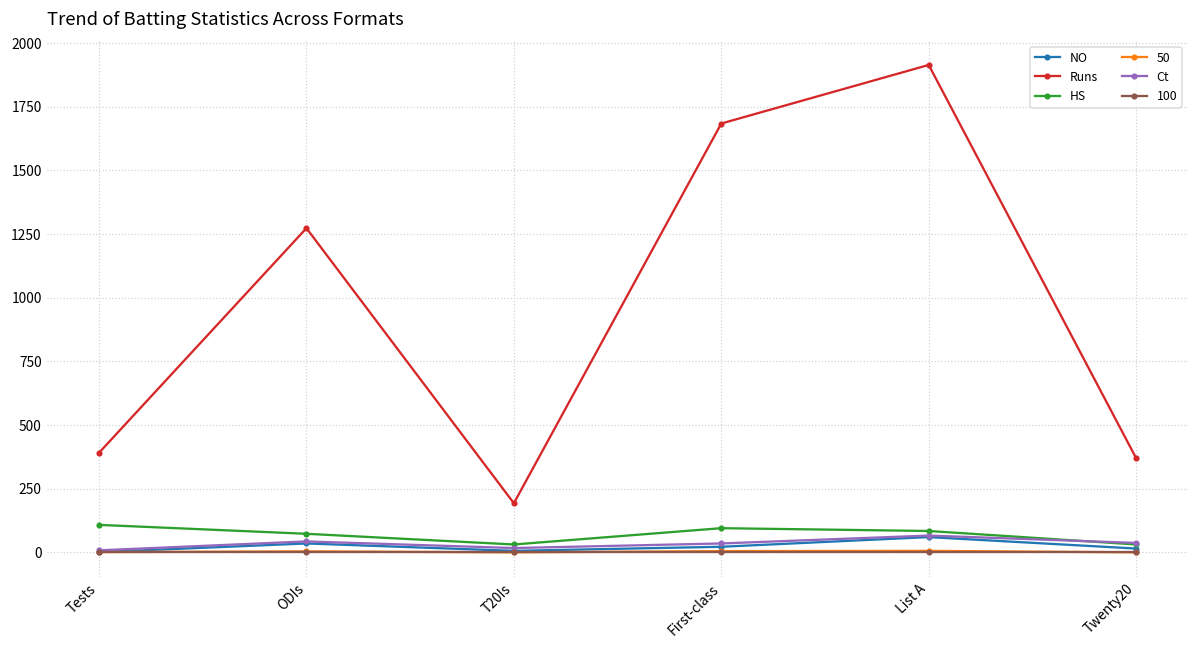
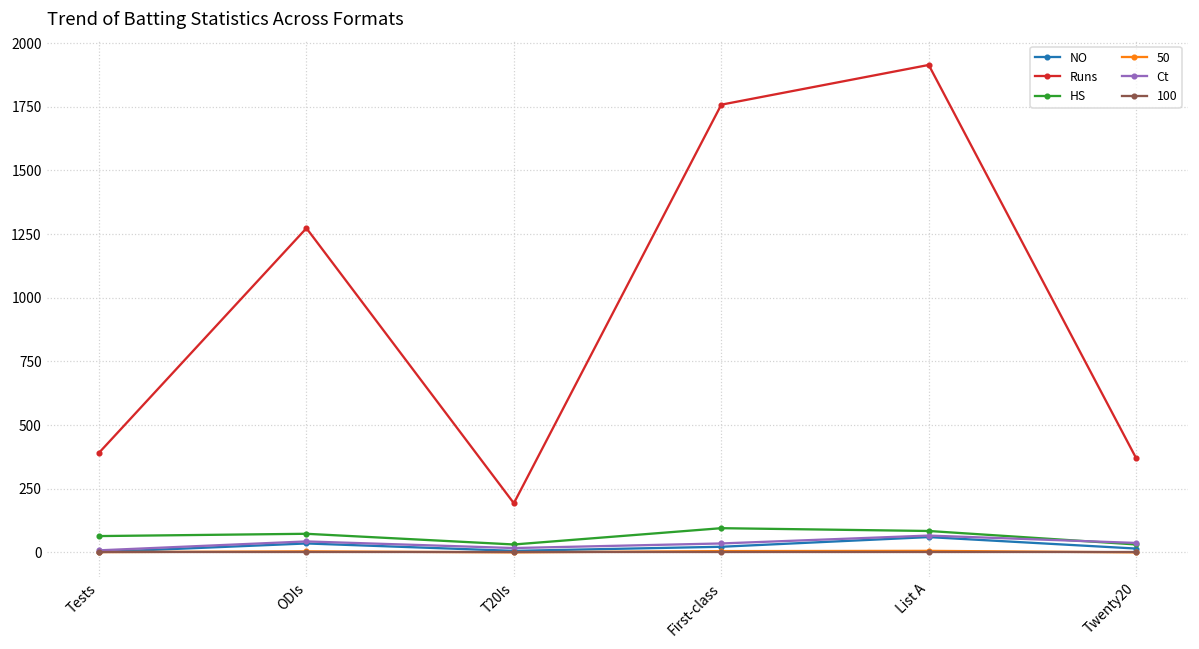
HS, Tests: 110 -> 60
Runs, First-class: 1680 -> 1760
